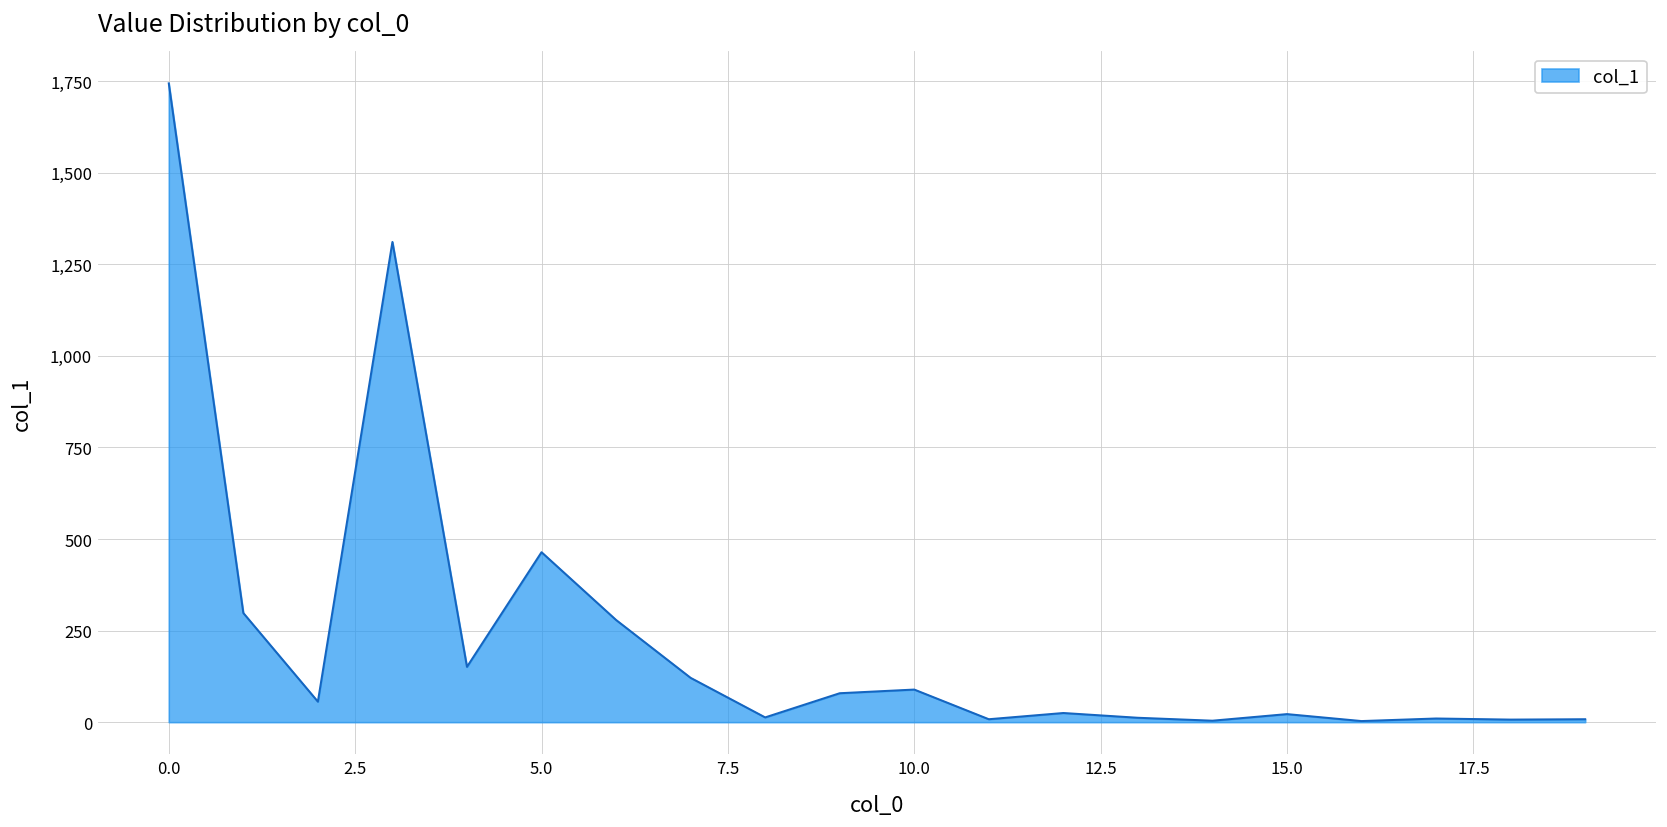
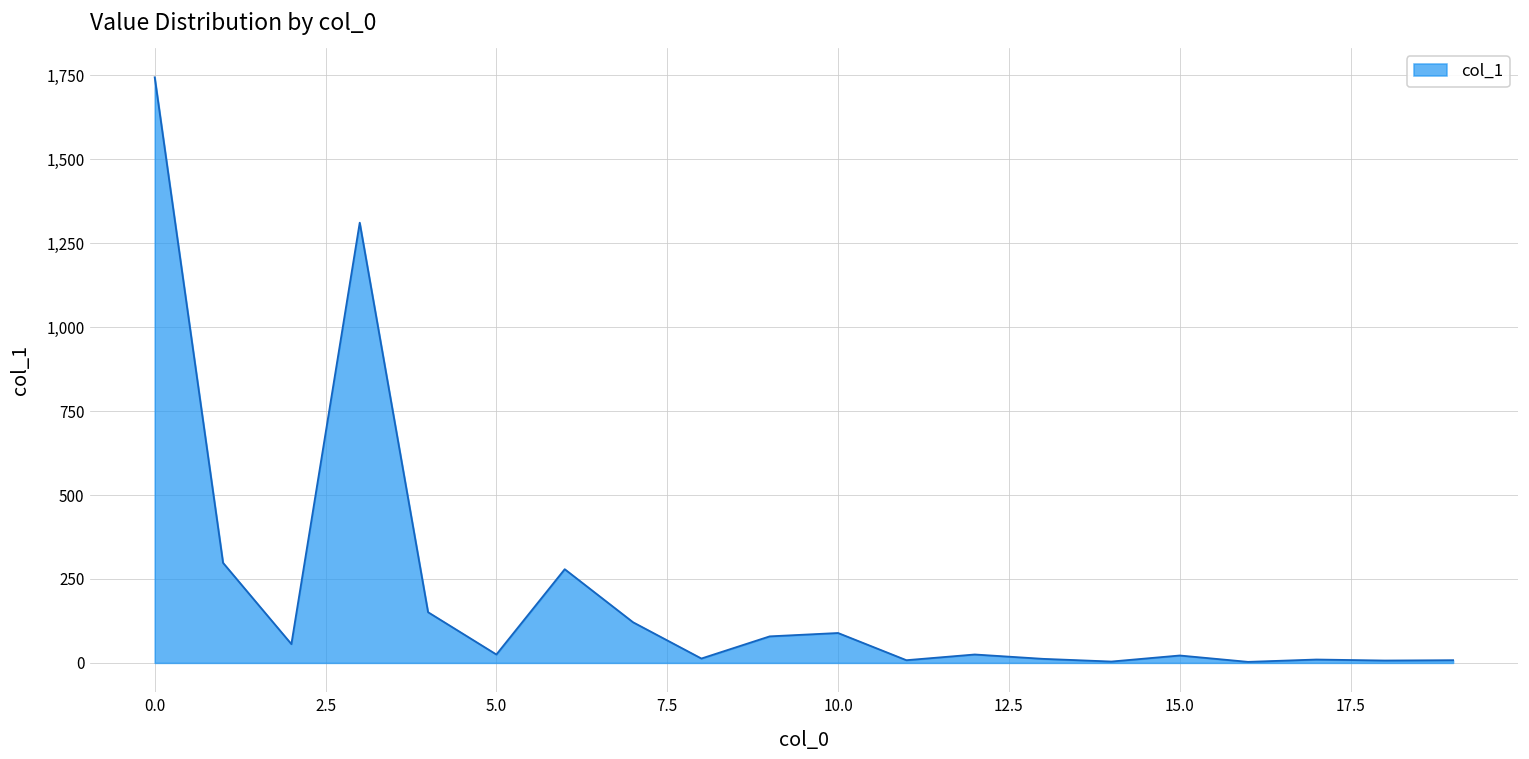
5.0: 460 -> 30
